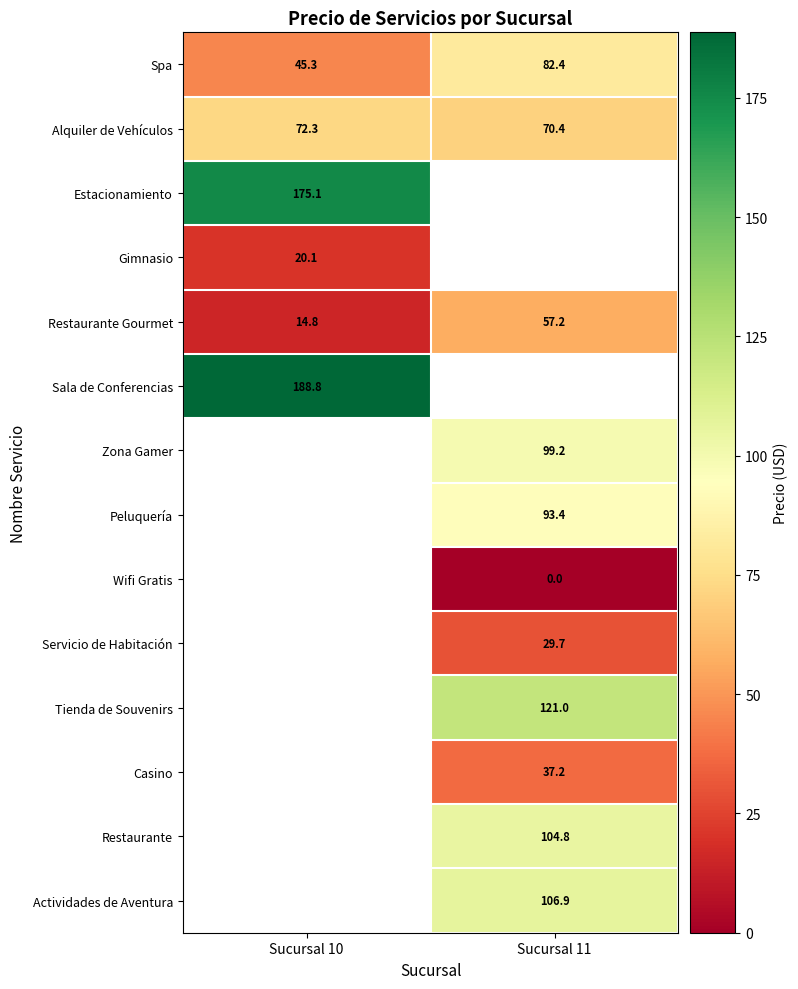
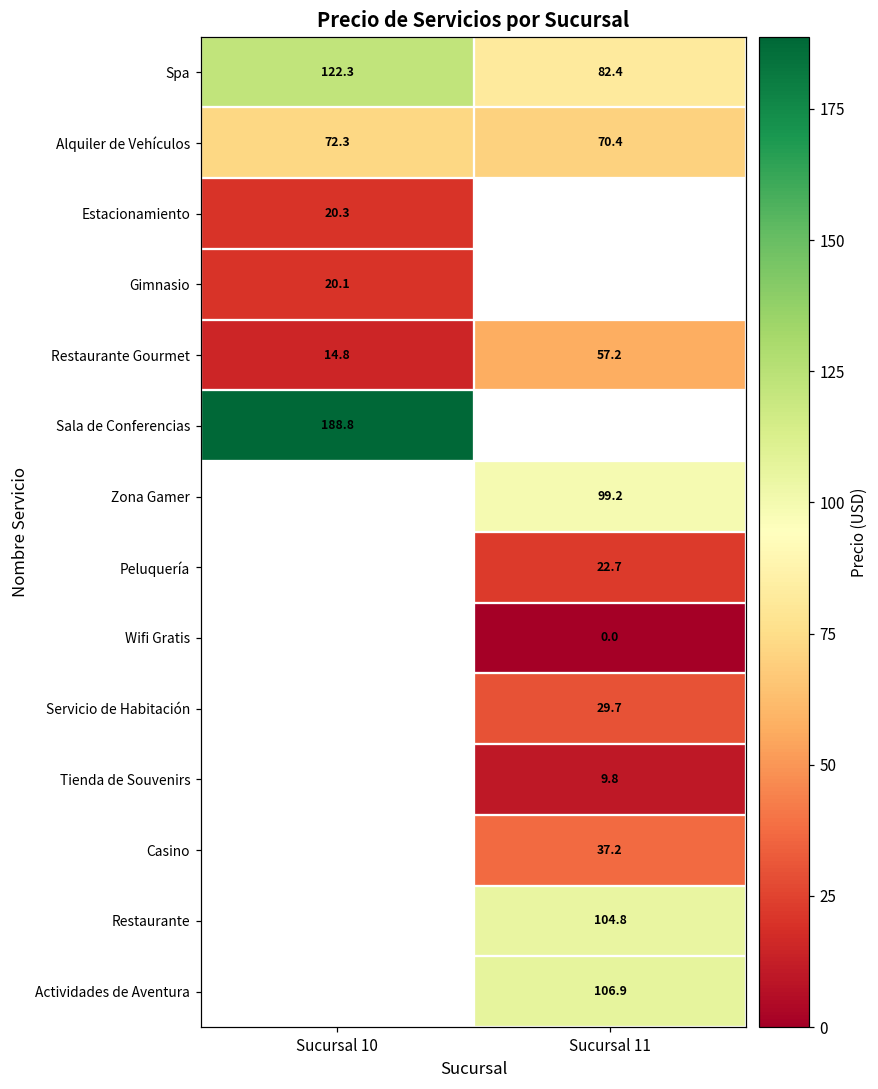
Spa, Sucursal 10: 45.3 -> 122.3
Estacionamiento, Sucursal 10: 175.1 -> 20.3
Peluquería, Sucursal 11: 93.4 -> 22.7
Tienda de Souvenirs, Sucursal 11: 121.0 -> 9.8
